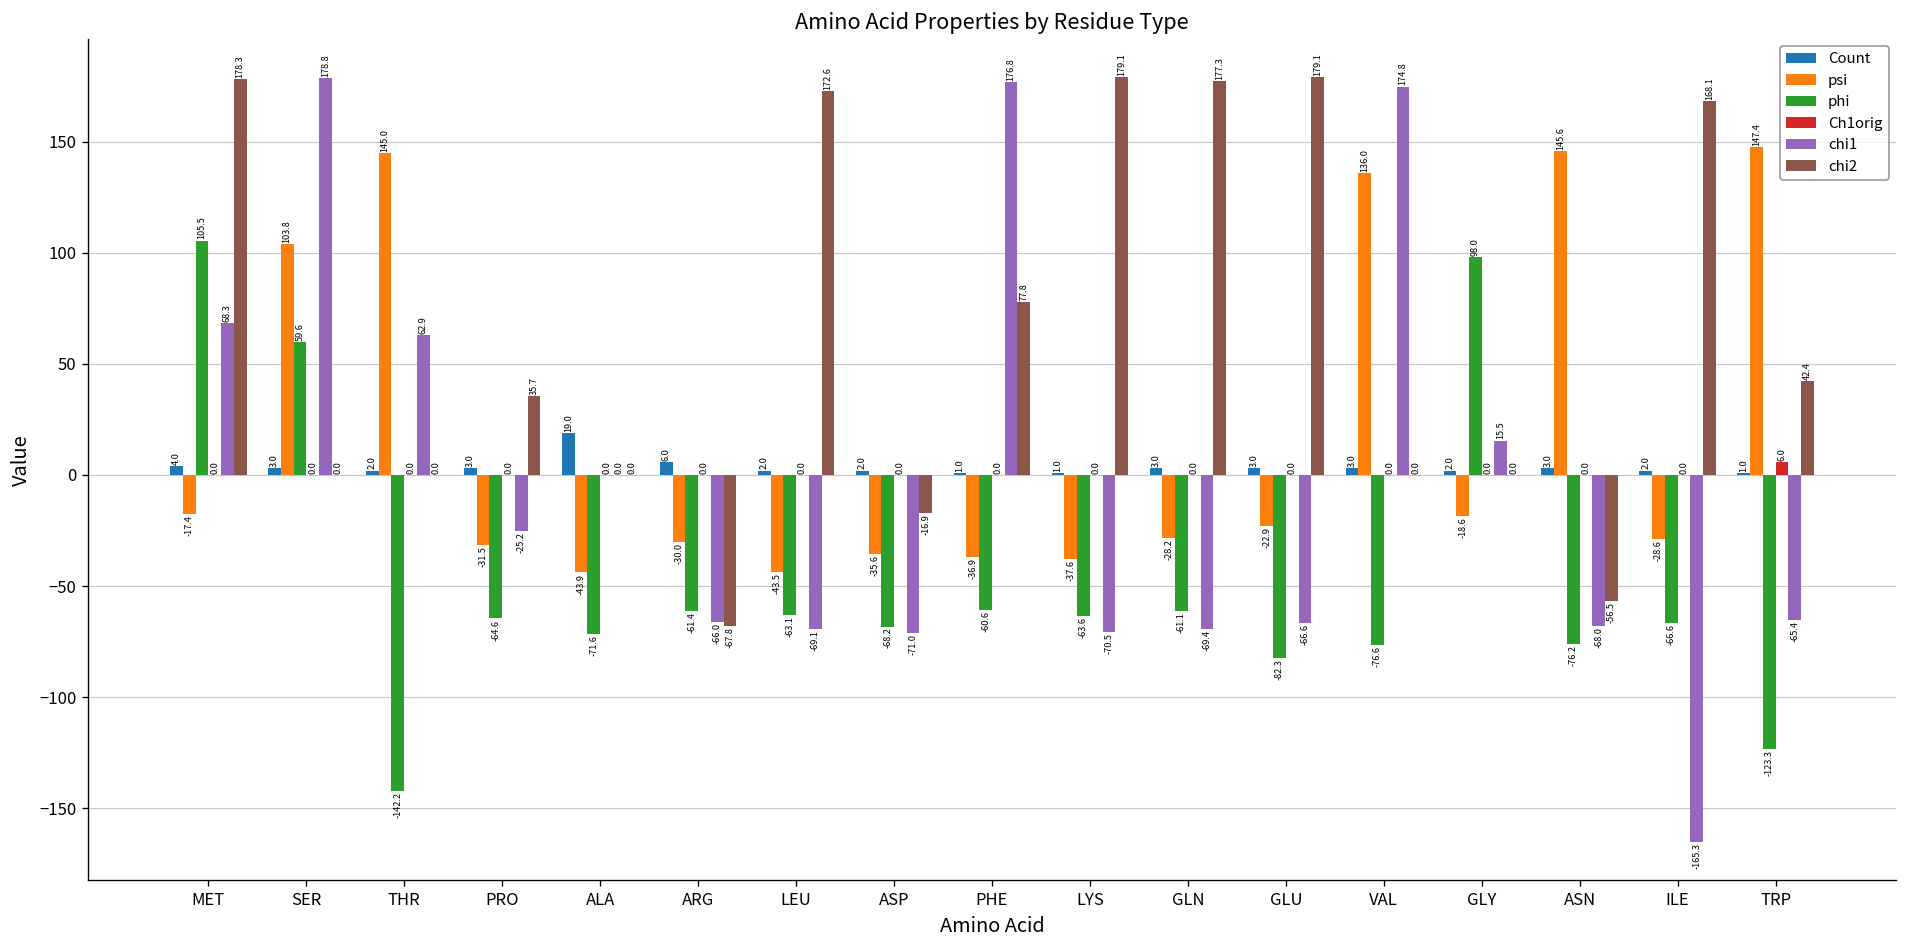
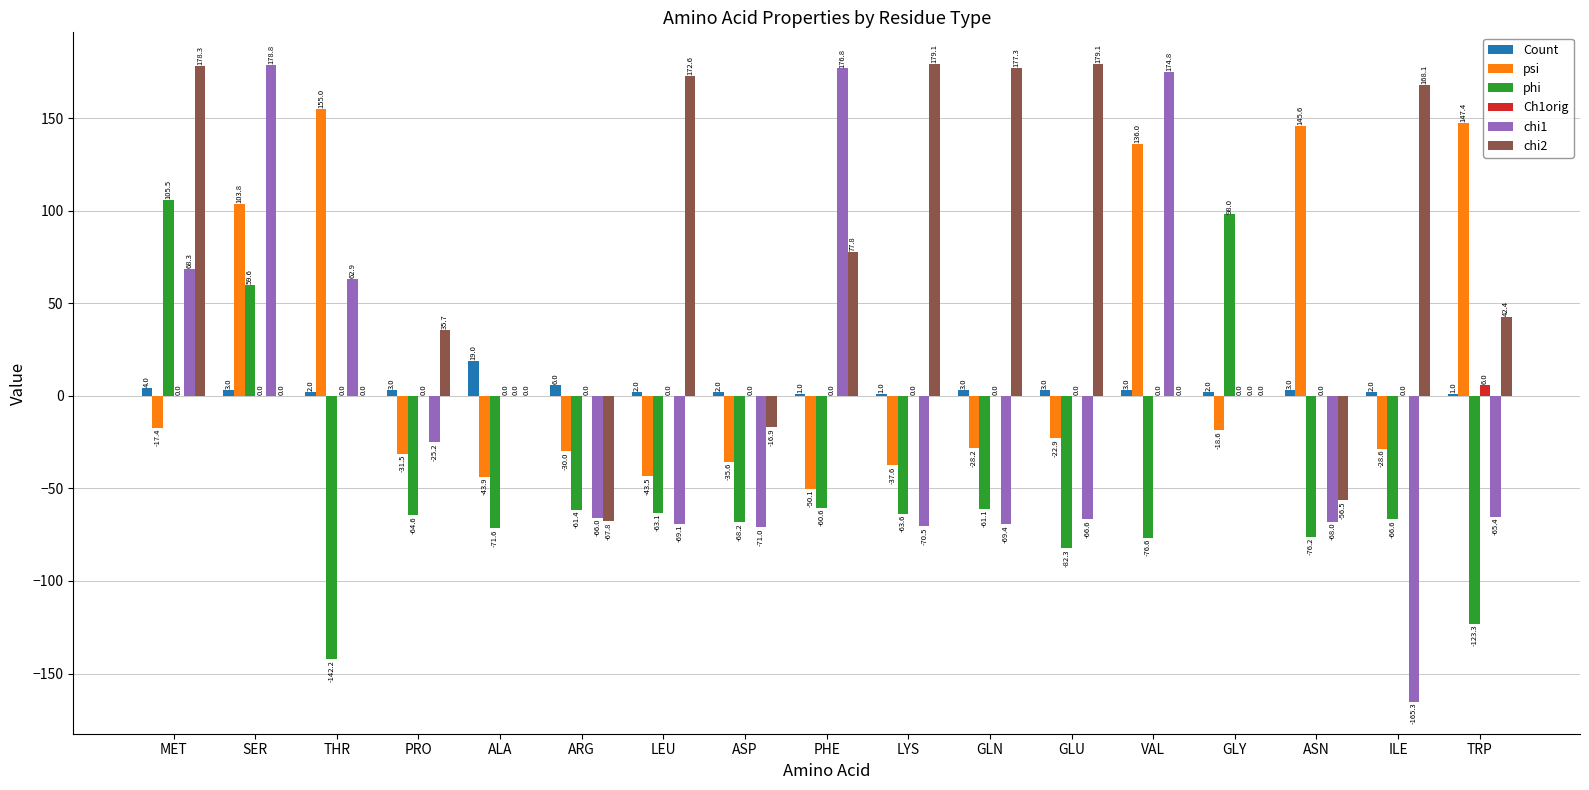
psi, THR: 145.0 -> 155.0
psi, PHE: -36.9 -> -50.1
chi1, GLY: 15.5 -> 0.0
